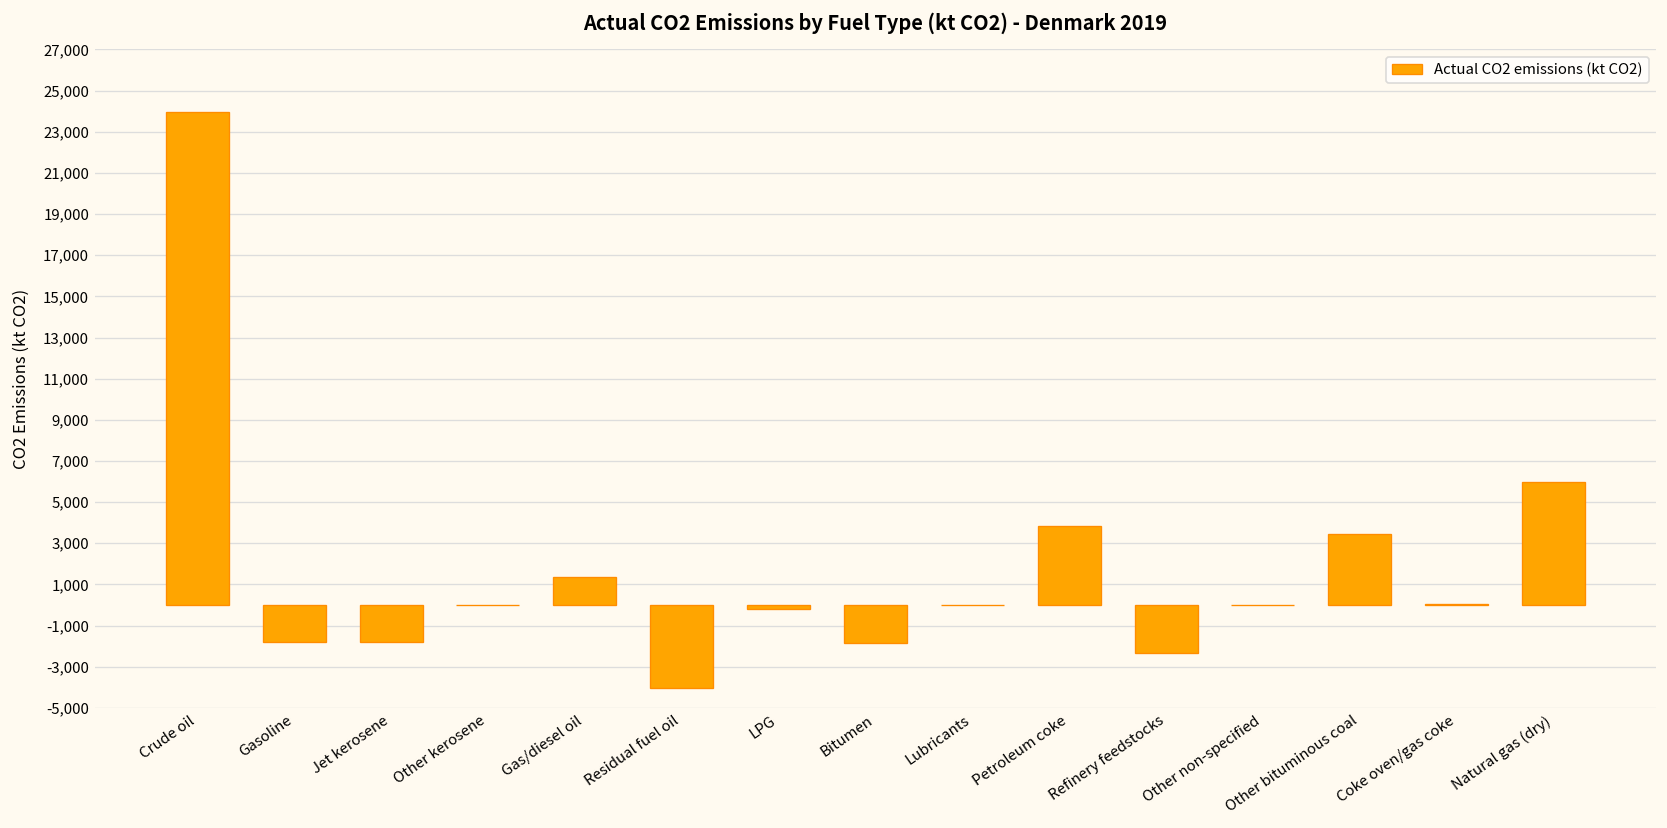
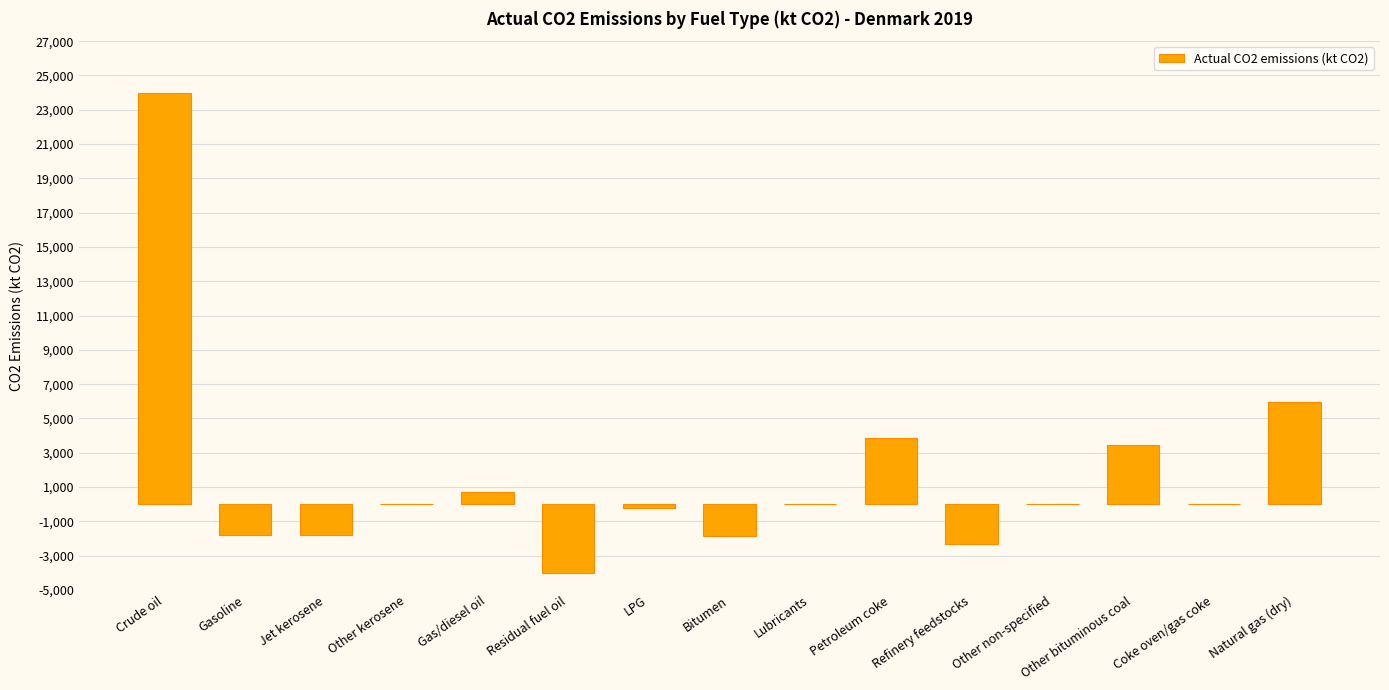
Gas/diesel oil: 1,300 -> 700
